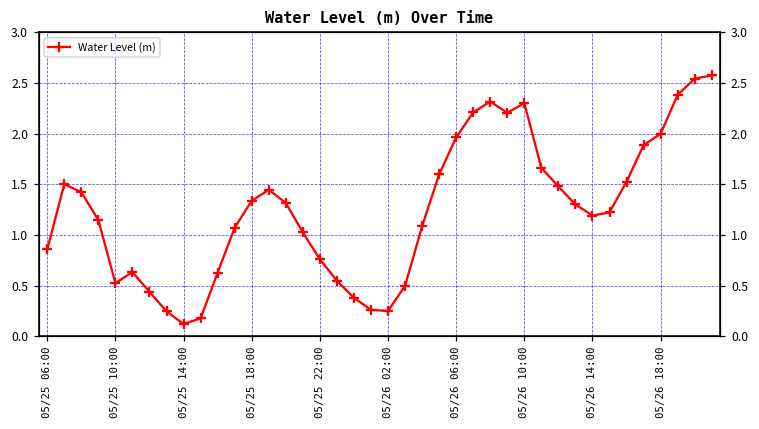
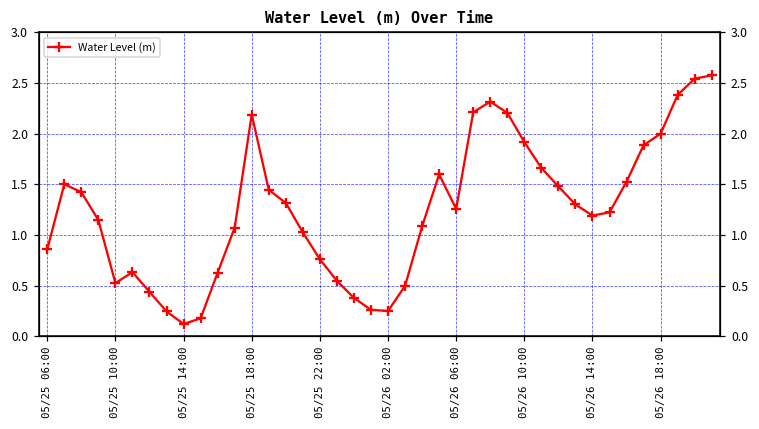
05/25 18:00: 1.3 -> 2.2
05/26 06:00: 2.0 -> 1.3
05/26 10:00: 2.3 -> 1.9
